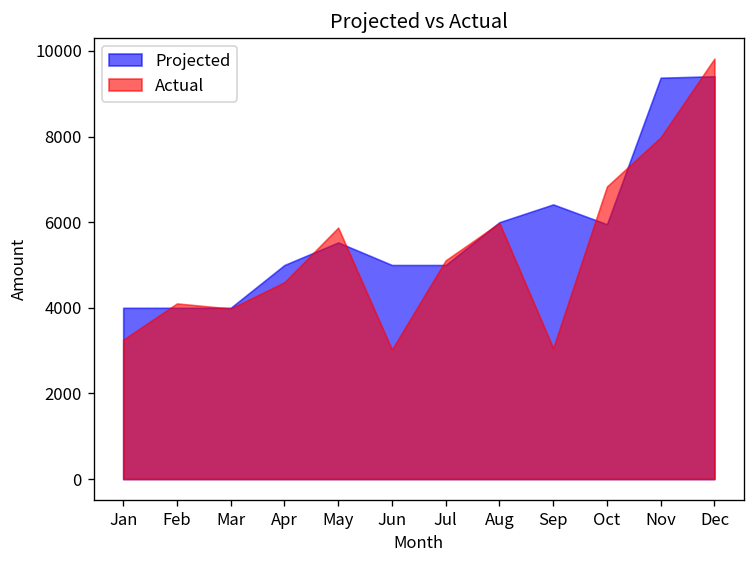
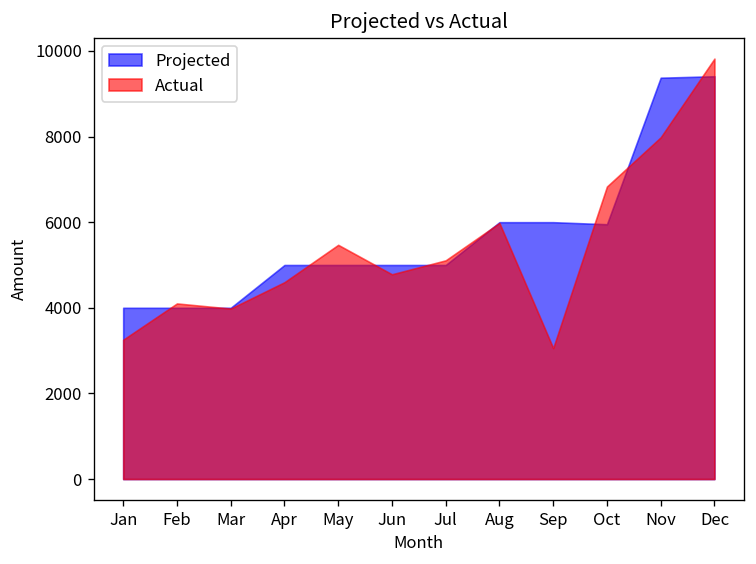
Projected, May: 5500 -> 5000
Actual, May: 5900 -> 5500
Actual, Jun: 3000 -> 4800
Projected, Sep: 6400 -> 6000
